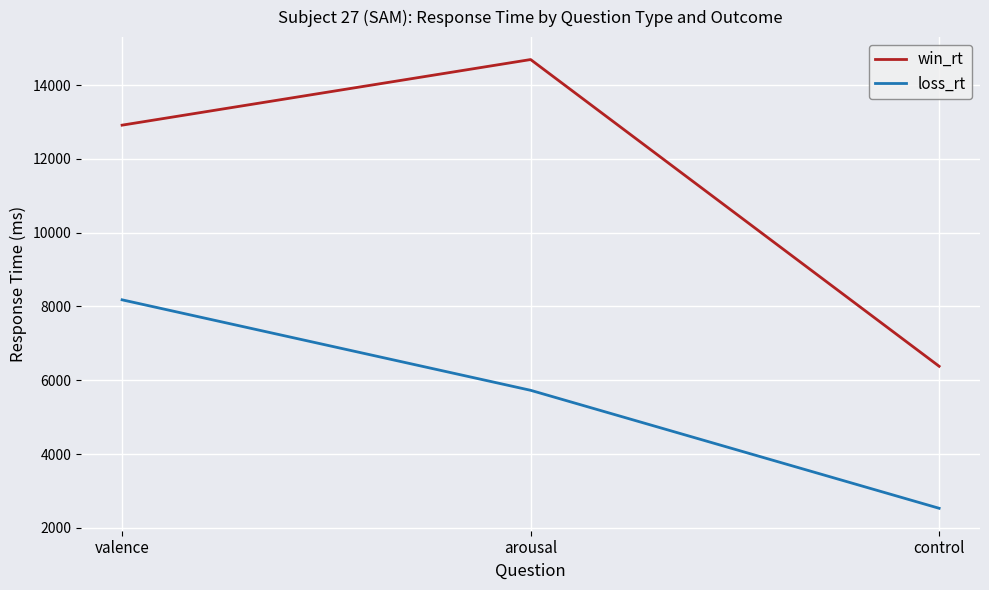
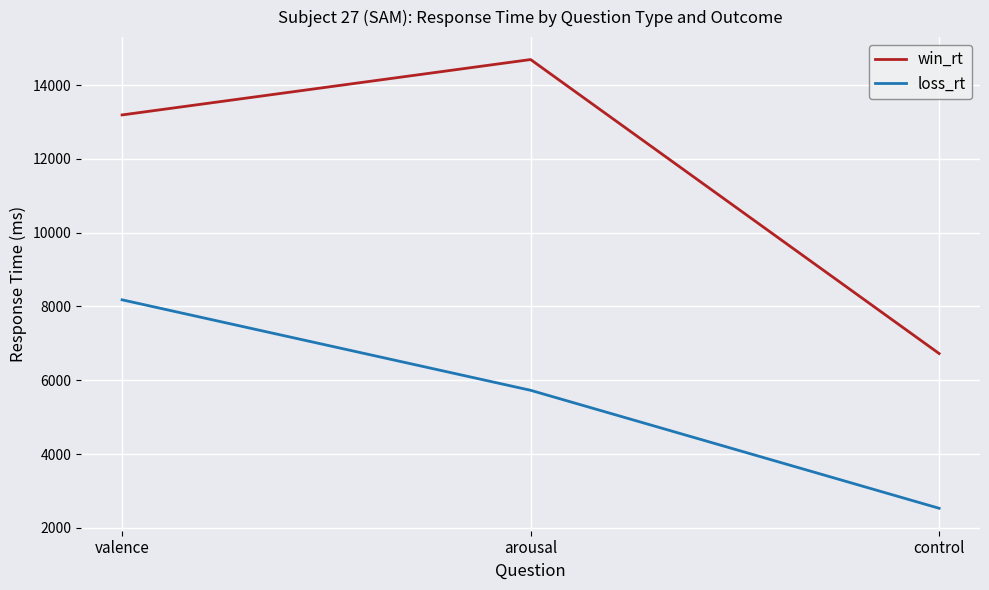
win_rt, valence: 12900 -> 13200
win_rt, control: 6400 -> 6700
